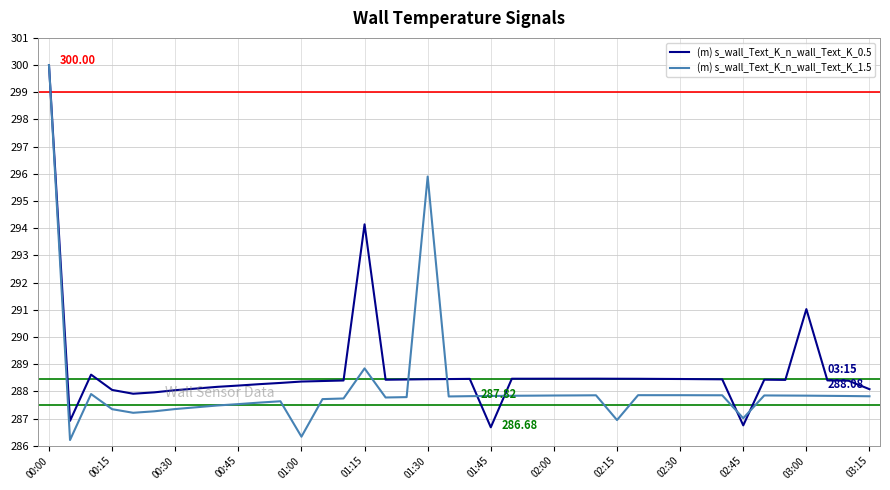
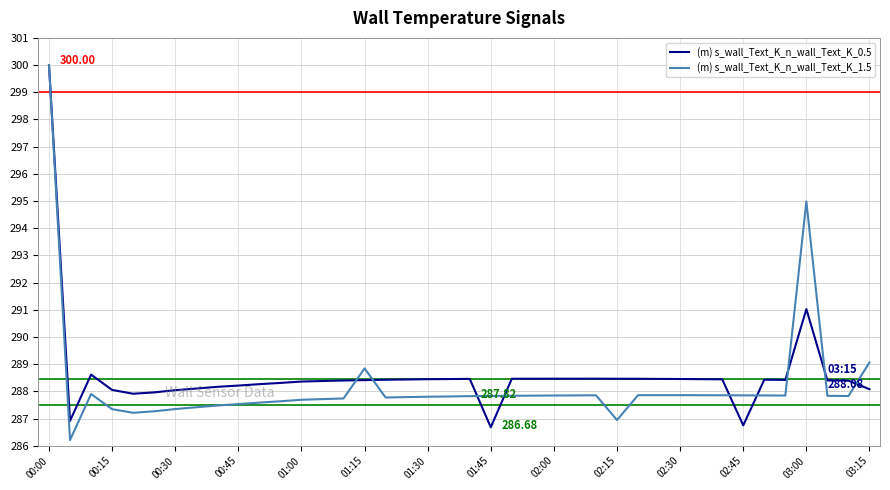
(m) s_wall_Text_K_n_wall_Text_K_1.5, 01:00: 286.3 -> 287.7
(m) s_wall_Text_K_n_wall_Text_K_0.5, 01:15: 294.1 -> 288.4
(m) s_wall_Text_K_n_wall_Text_K_1.5, 01:30: 295.9 -> 287.8
(m) s_wall_Text_K_n_wall_Text_K_1.5, 02:45: 287.0 -> 287.9
(m) s_wall_Text_K_n_wall_Text_K_1.5, 03:00: 287.8 -> 295.0
(m) s_wall_Text_K_n_wall_Text_K_1.5, 03:15: 287.8 -> 289.1
